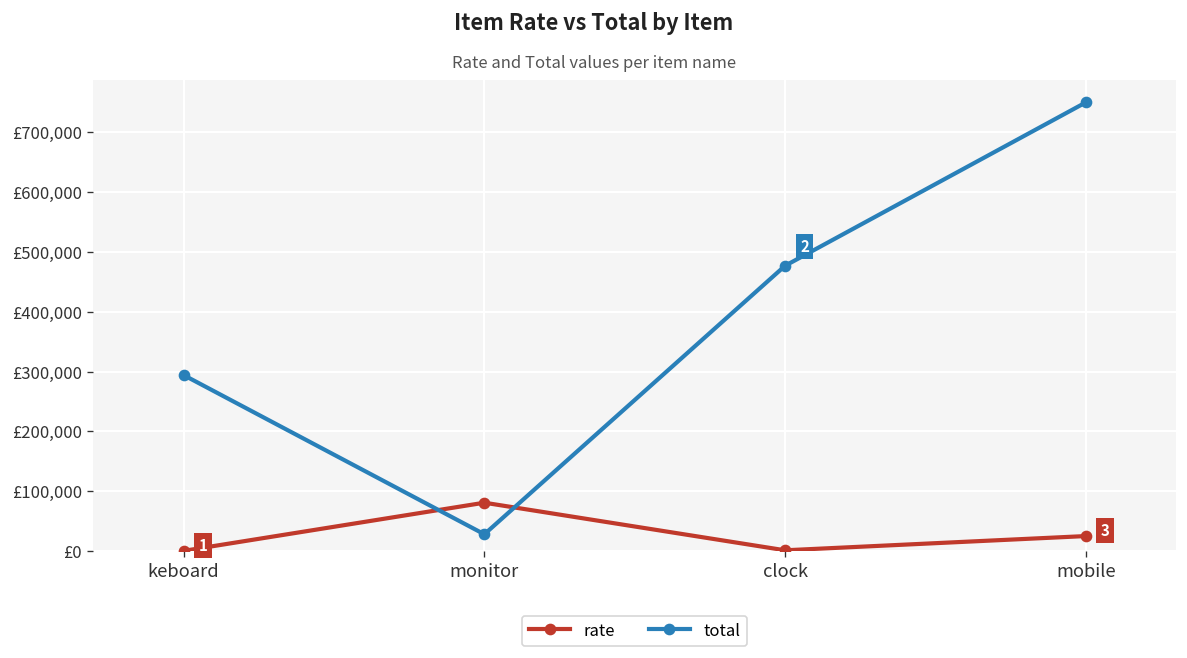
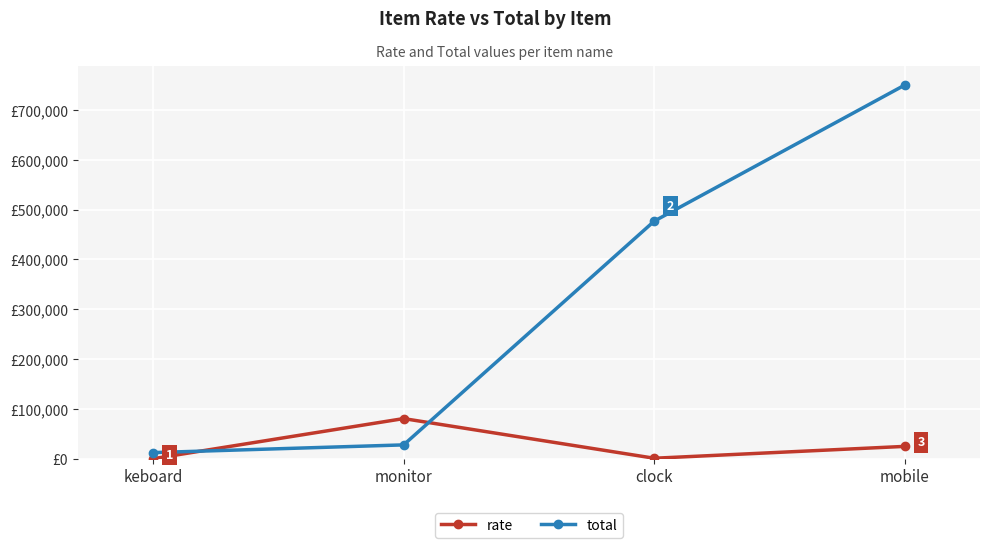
total, keboard: £290,000 -> £10,000
